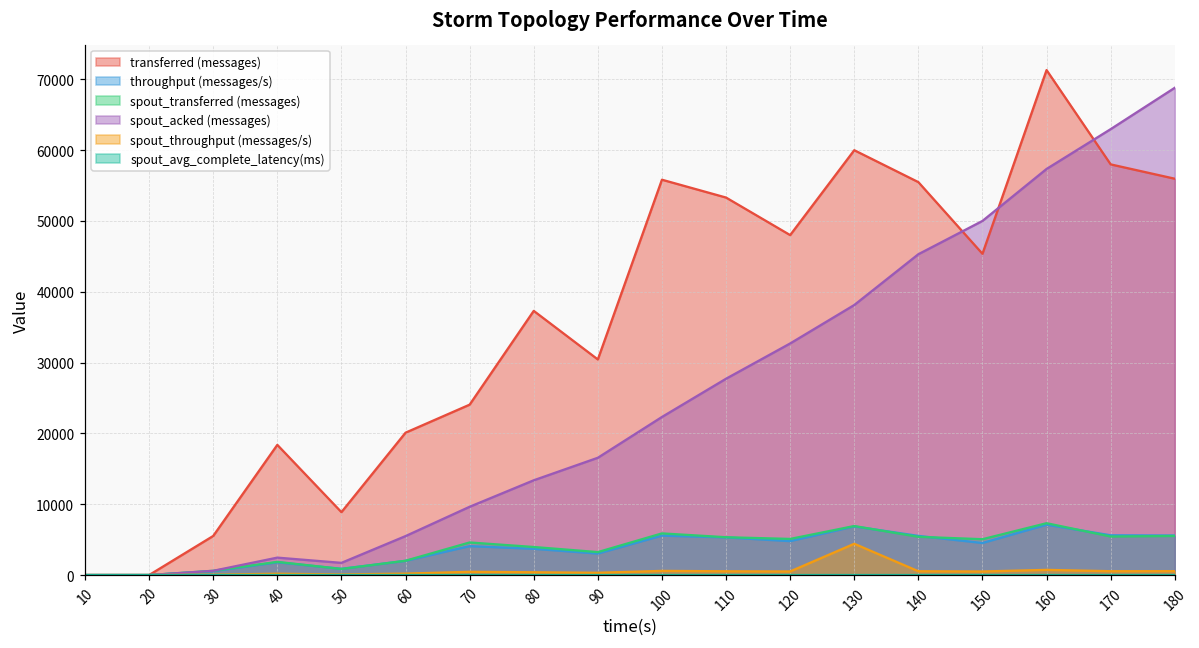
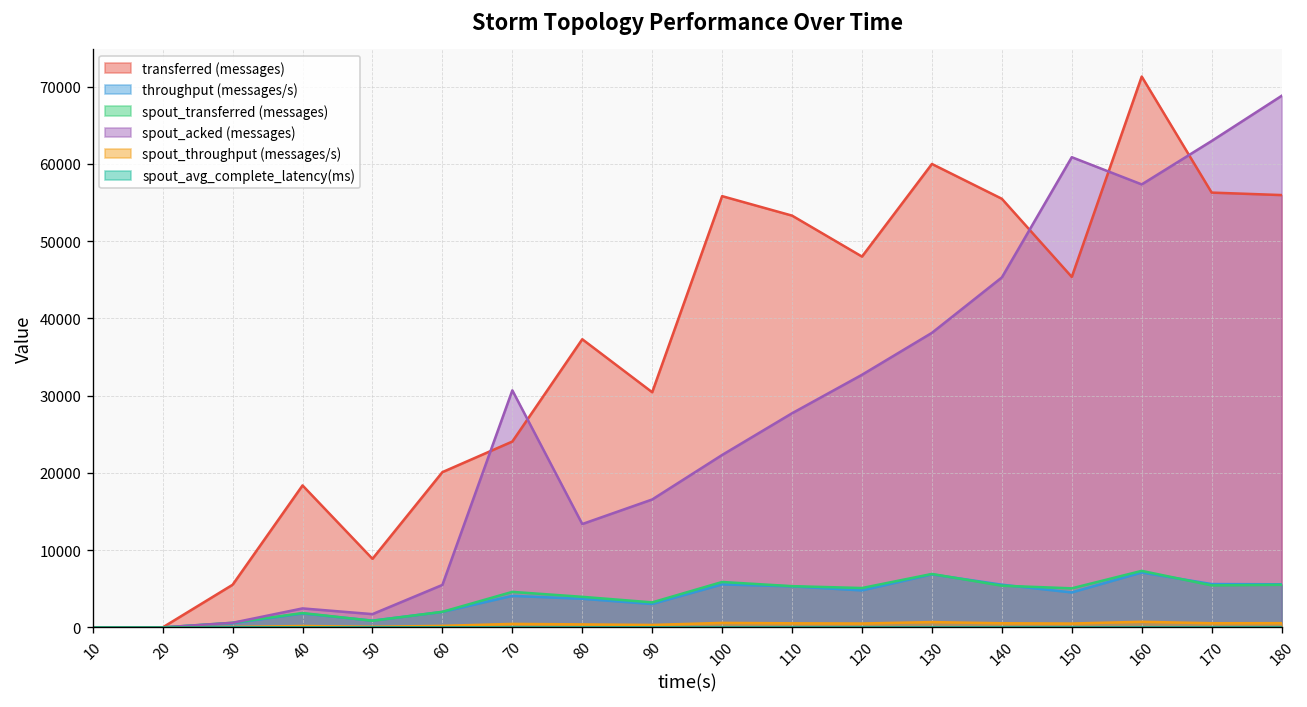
spout_acked (messages), 70: 10000 -> 31000
spout_throughput (messages/s), 130: 4000 -> 1000
spout_acked (messages), 150: 50000 -> 61000
transferred (messages), 170: 58000 -> 56000
